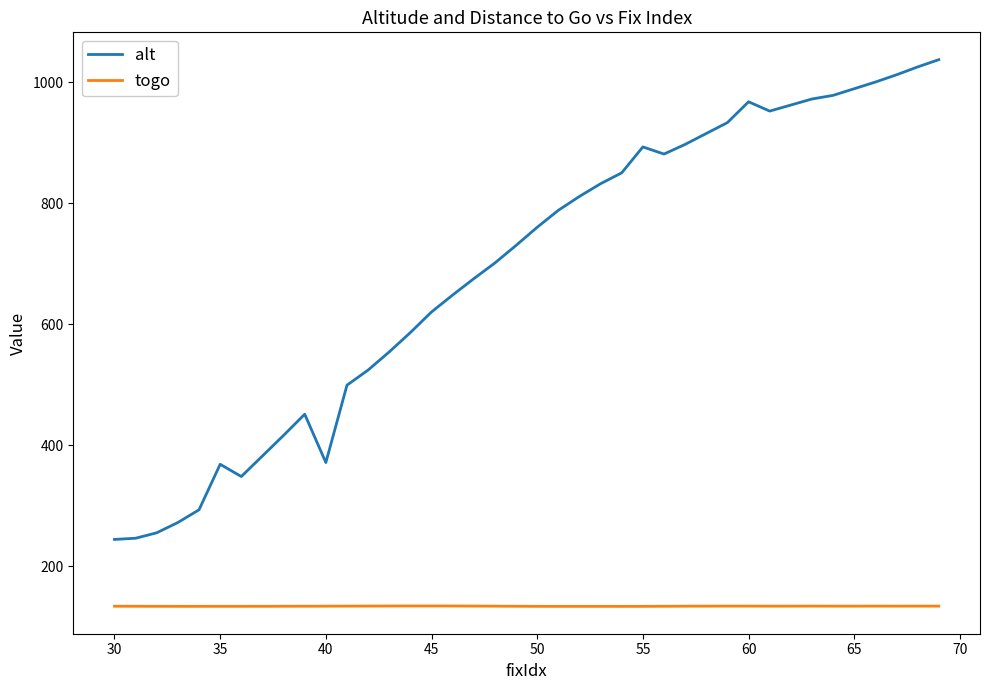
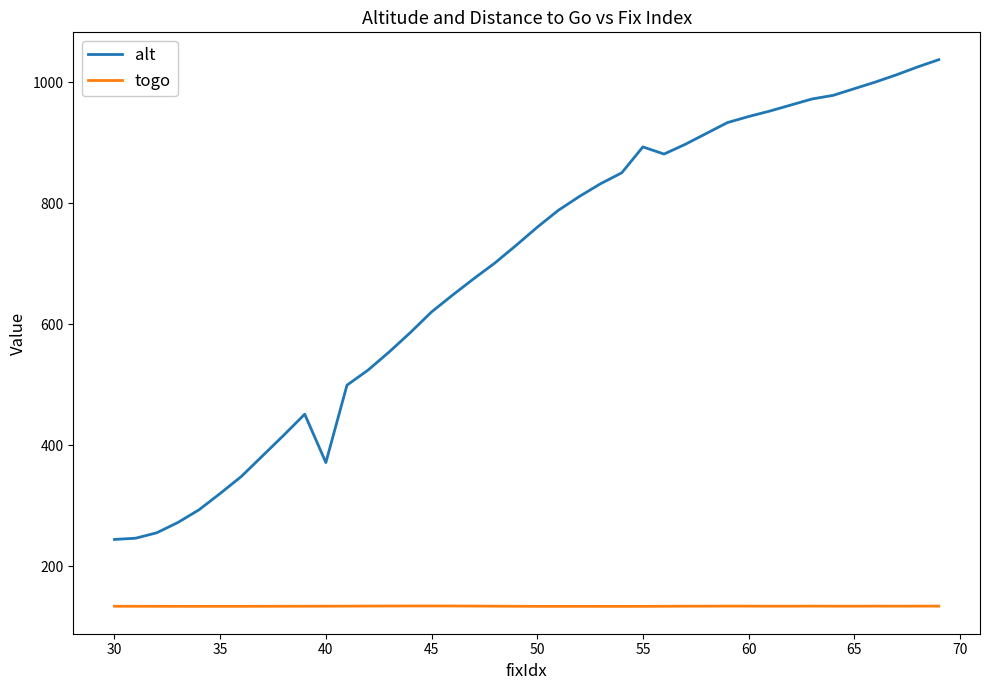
alt, 35: 370 -> 320
alt, 60: 970 -> 940
